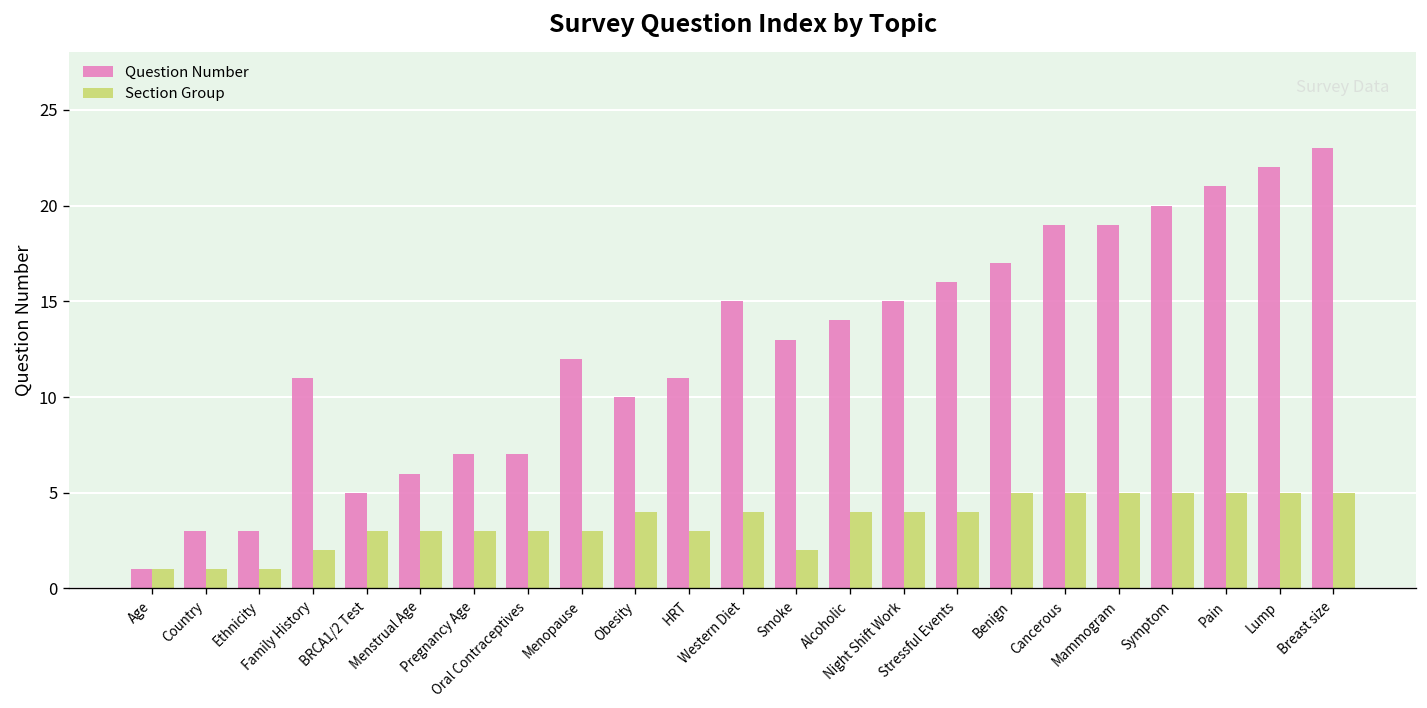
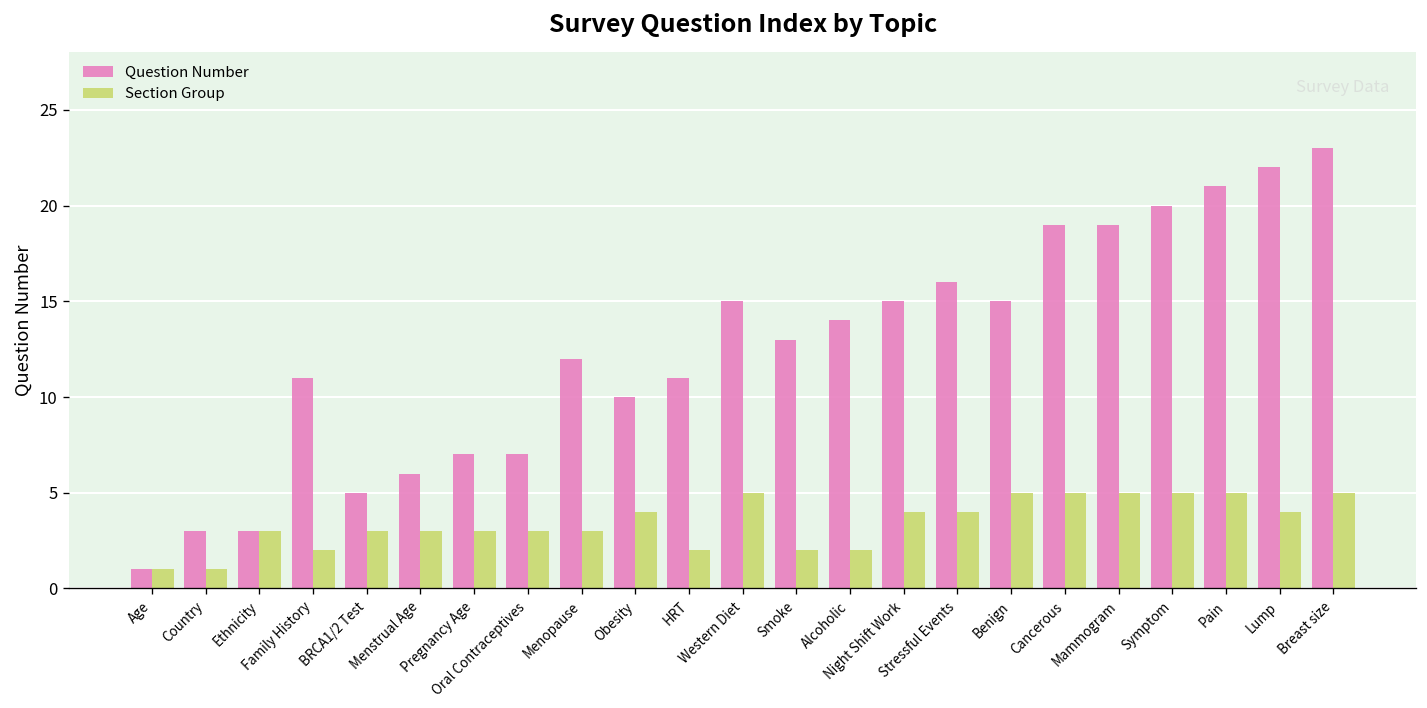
Section Group, Ethnicity: 1 -> 3
Section Group, HRT: 3 -> 2
Section Group, Western Diet: 4 -> 5
Section Group, Alcoholic: 4 -> 2
Question Number, Benign: 17 -> 15
Section Group, Lump: 5 -> 4
